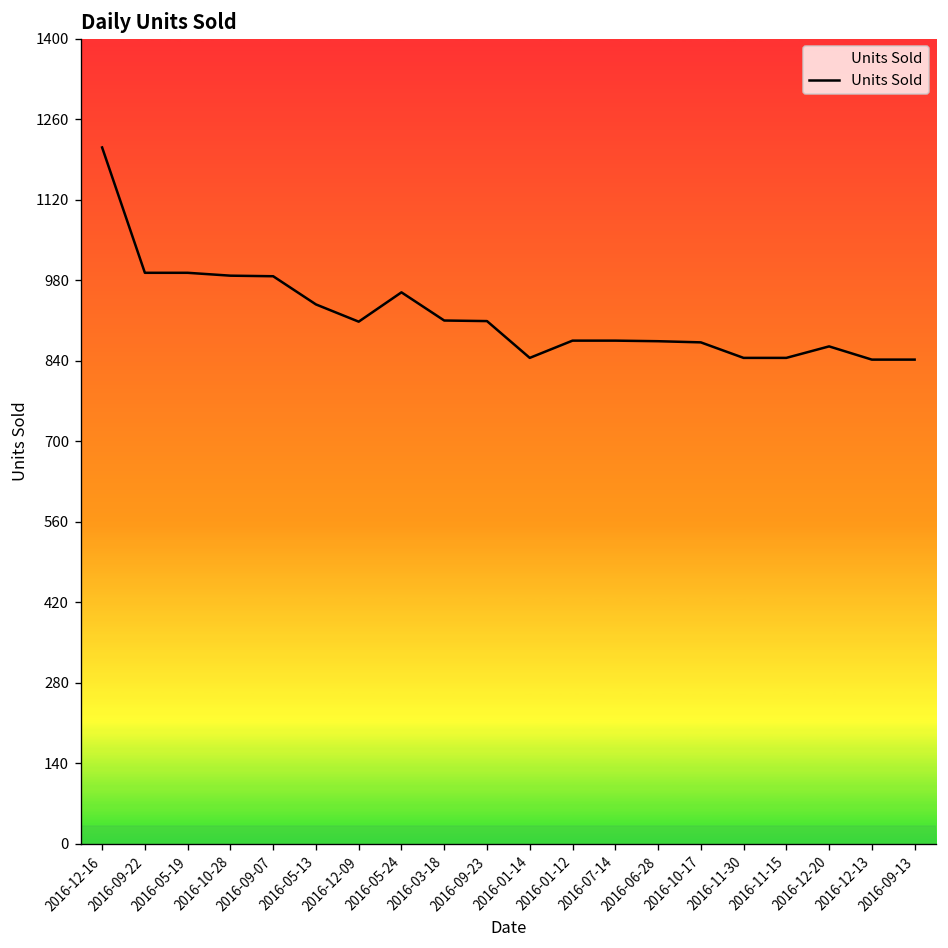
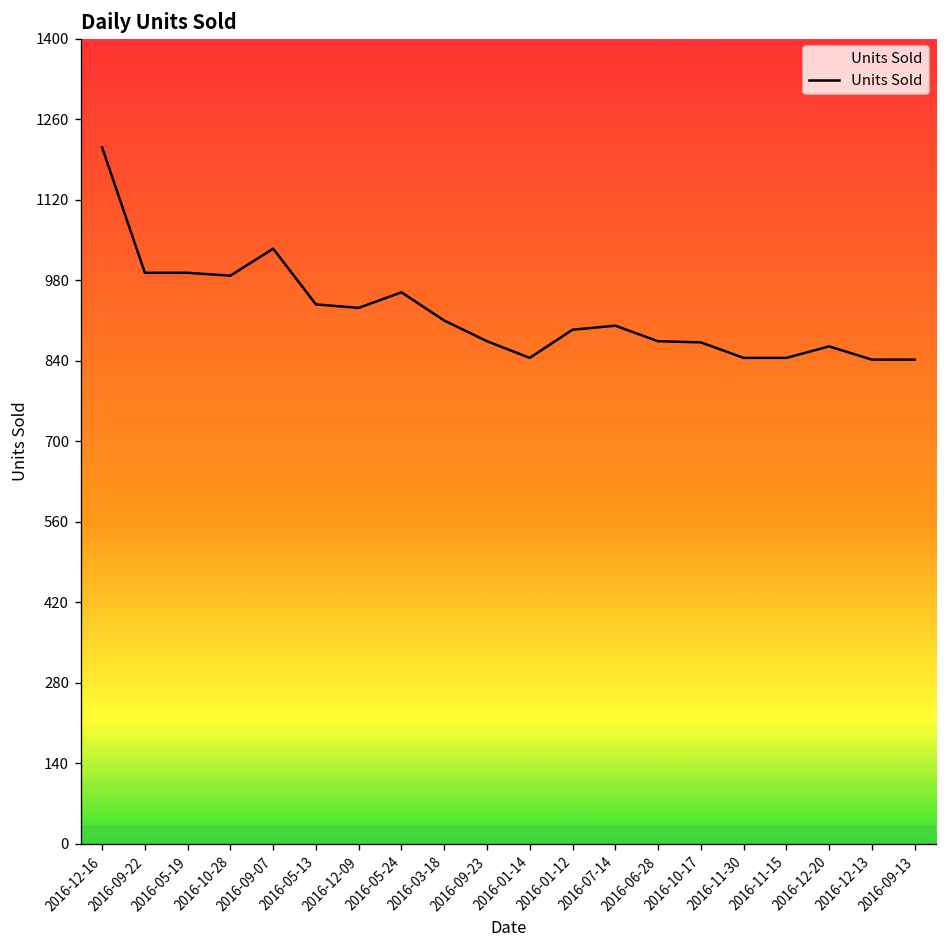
2016-09-07: 990 -> 1040
2016-12-09: 910 -> 930
2016-09-23: 910 -> 870
2016-01-12: 880 -> 890
2016-07-14: 880 -> 900
